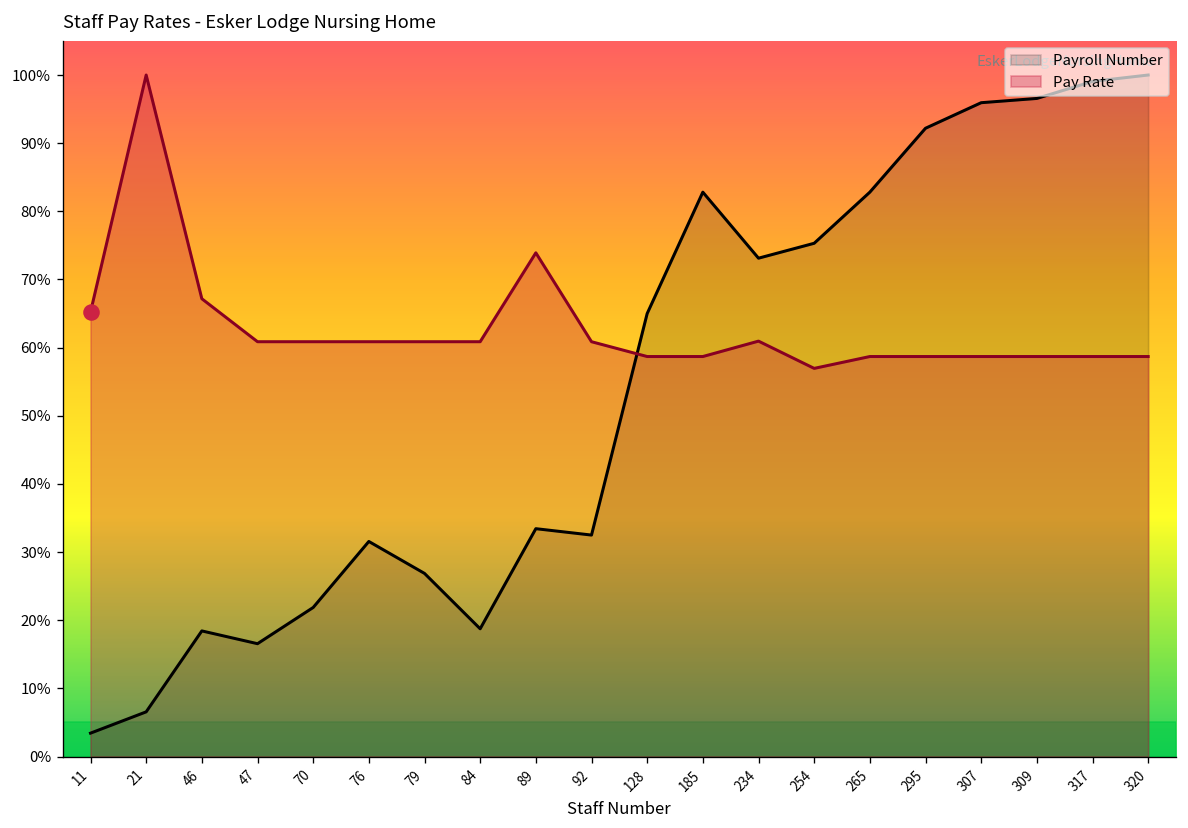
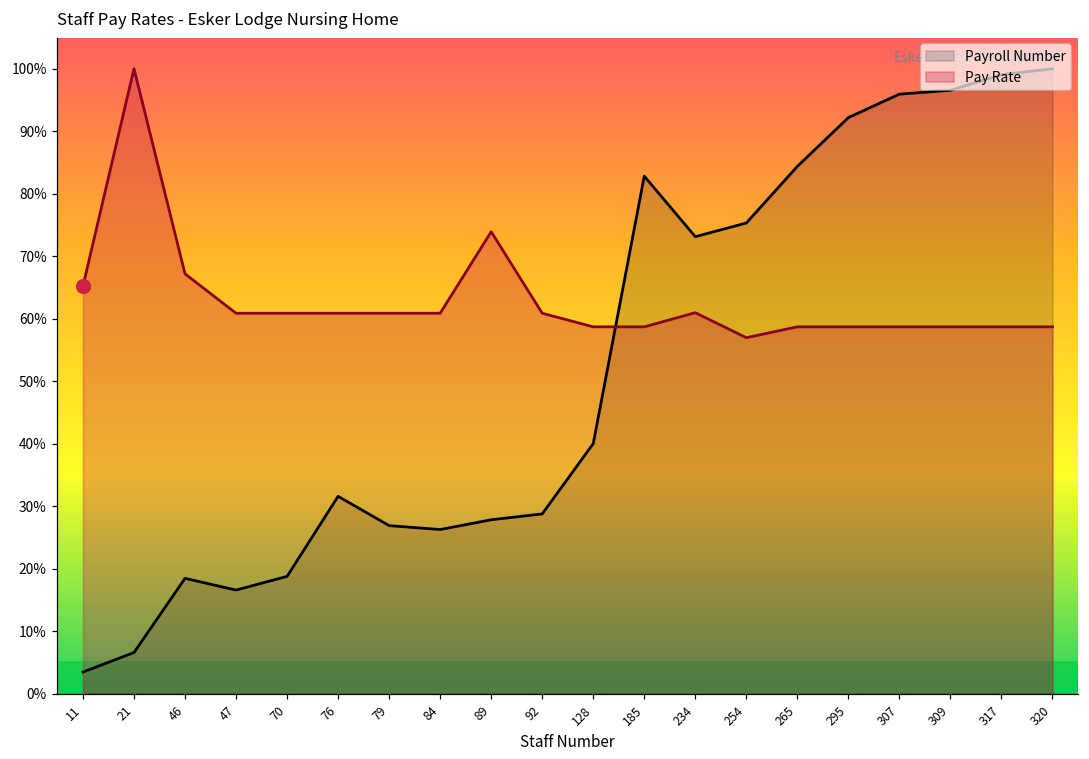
Payroll Number, 70: 22% -> 19%
Payroll Number, 84: 19% -> 26%
Payroll Number, 89: 33% -> 28%
Payroll Number, 92: 33% -> 29%
Payroll Number, 128: 65% -> 40%
Payroll Number, 265: 83% -> 84%
